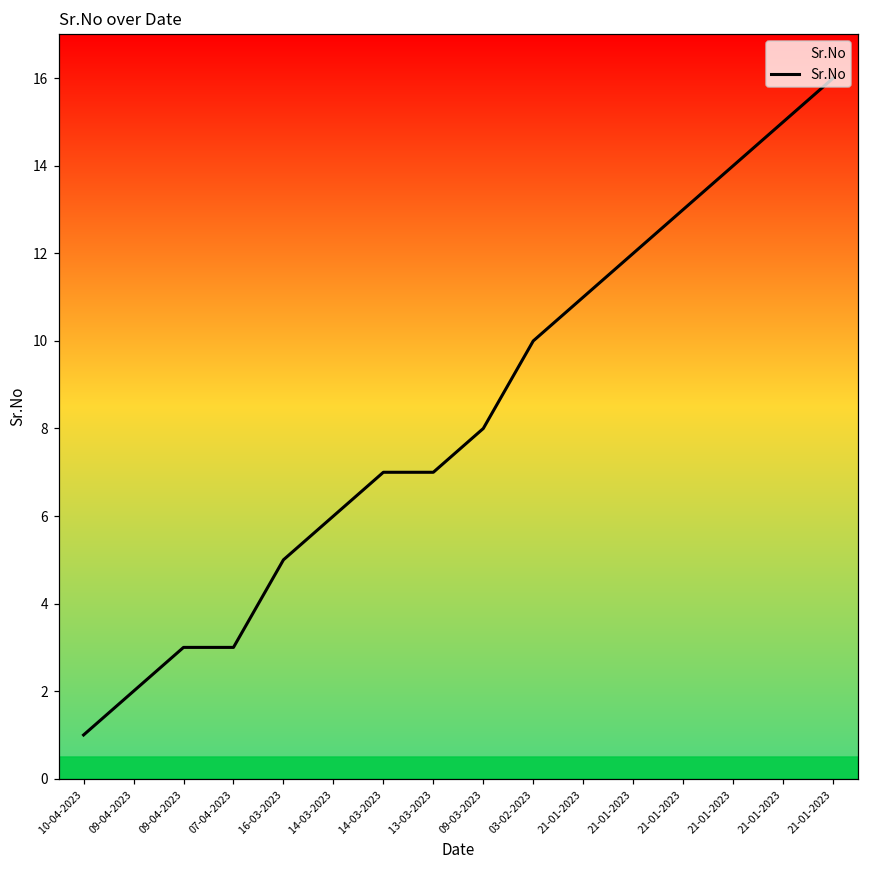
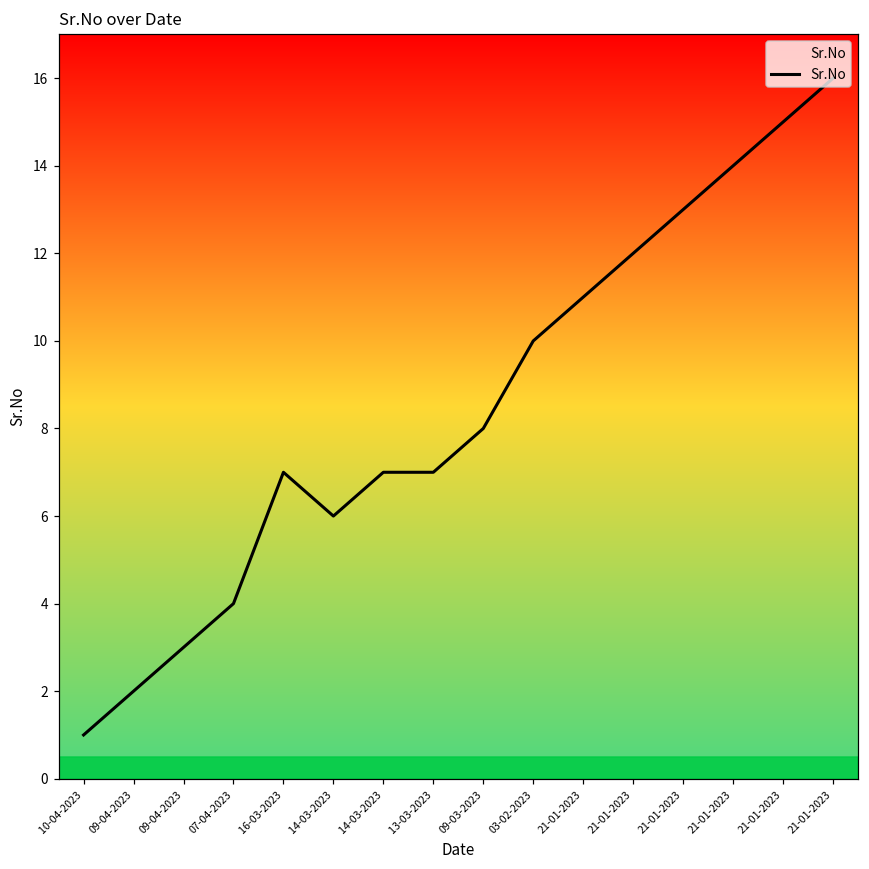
07-04-2023: 3 -> 4
16-03-2023: 5 -> 7
